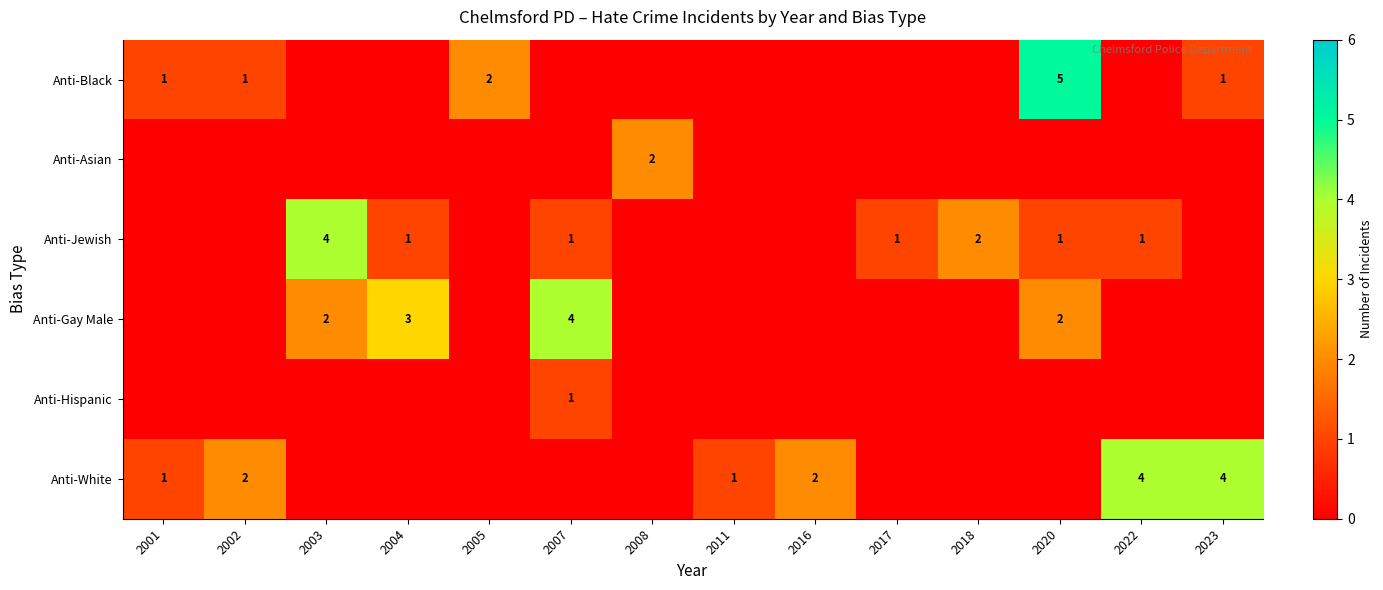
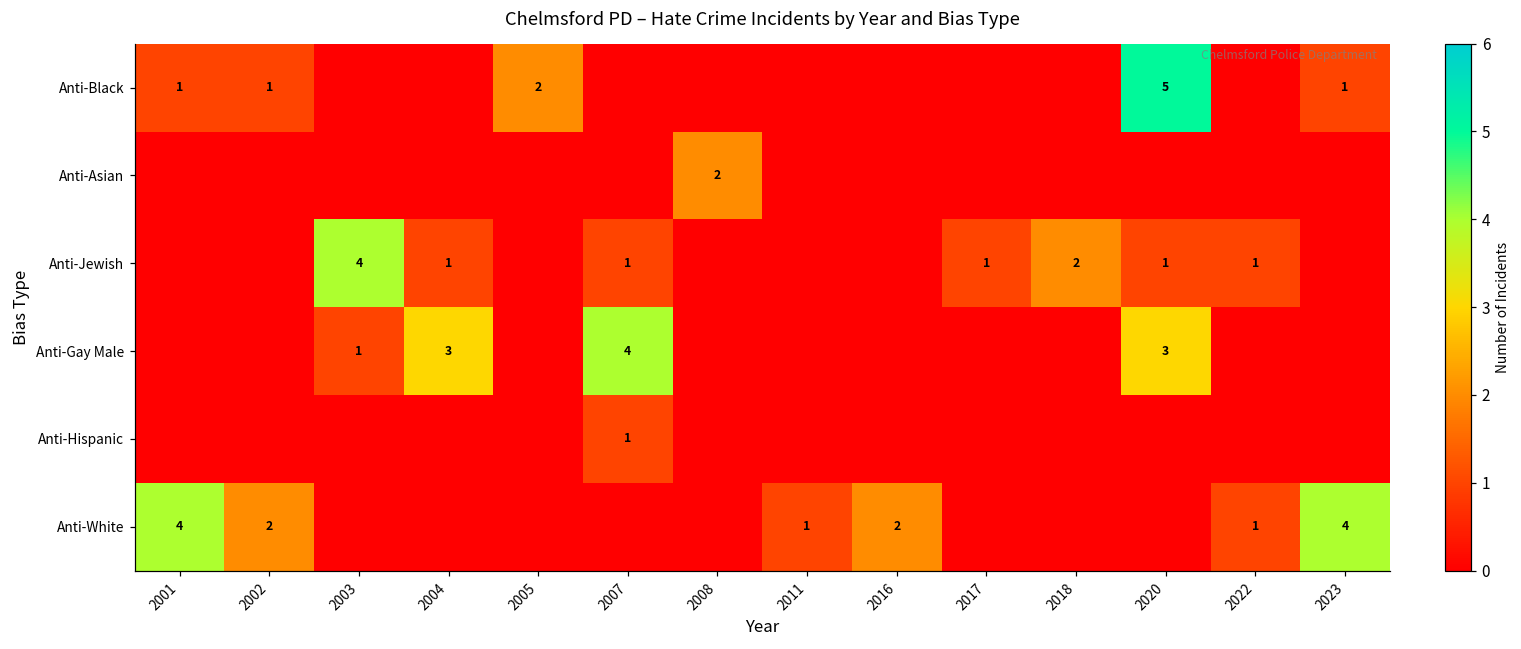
Anti-Gay Male, 2003: 2 -> 1
Anti-Gay Male, 2020: 2 -> 3
Anti-White, 2001: 1 -> 4
Anti-White, 2022: 4 -> 1
